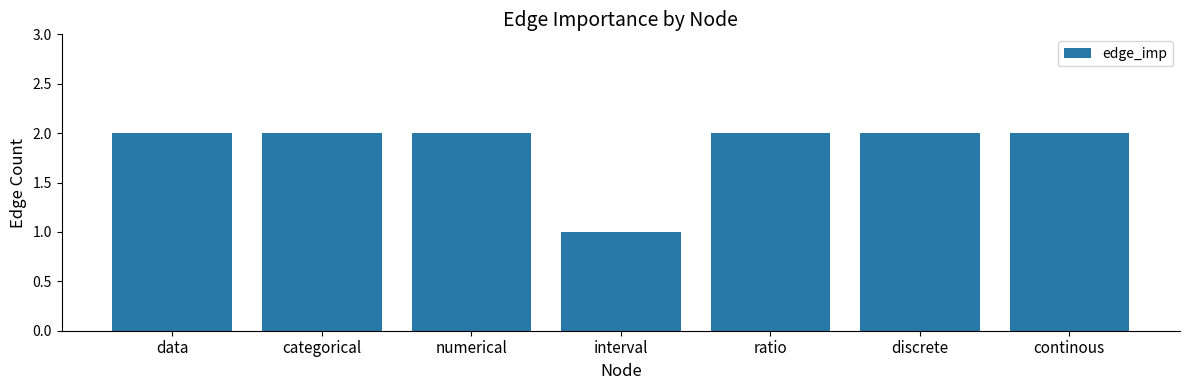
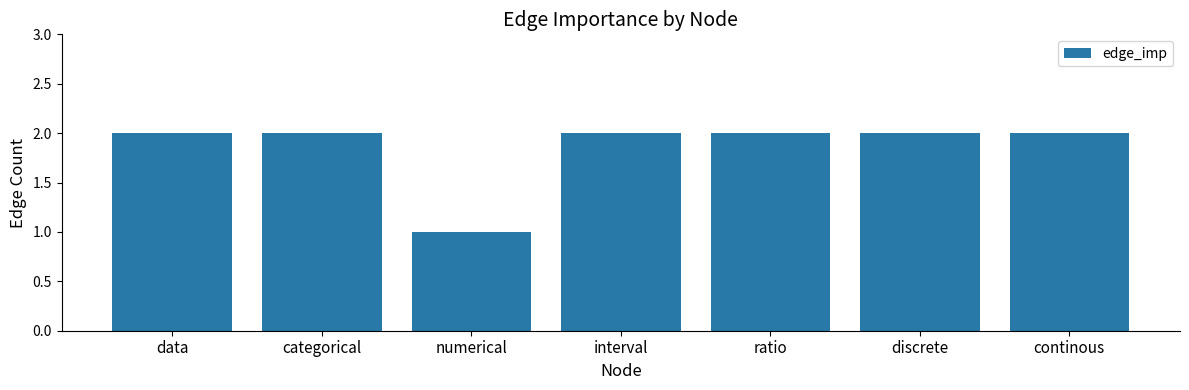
numerical: 2 -> 1
interval: 1 -> 2
